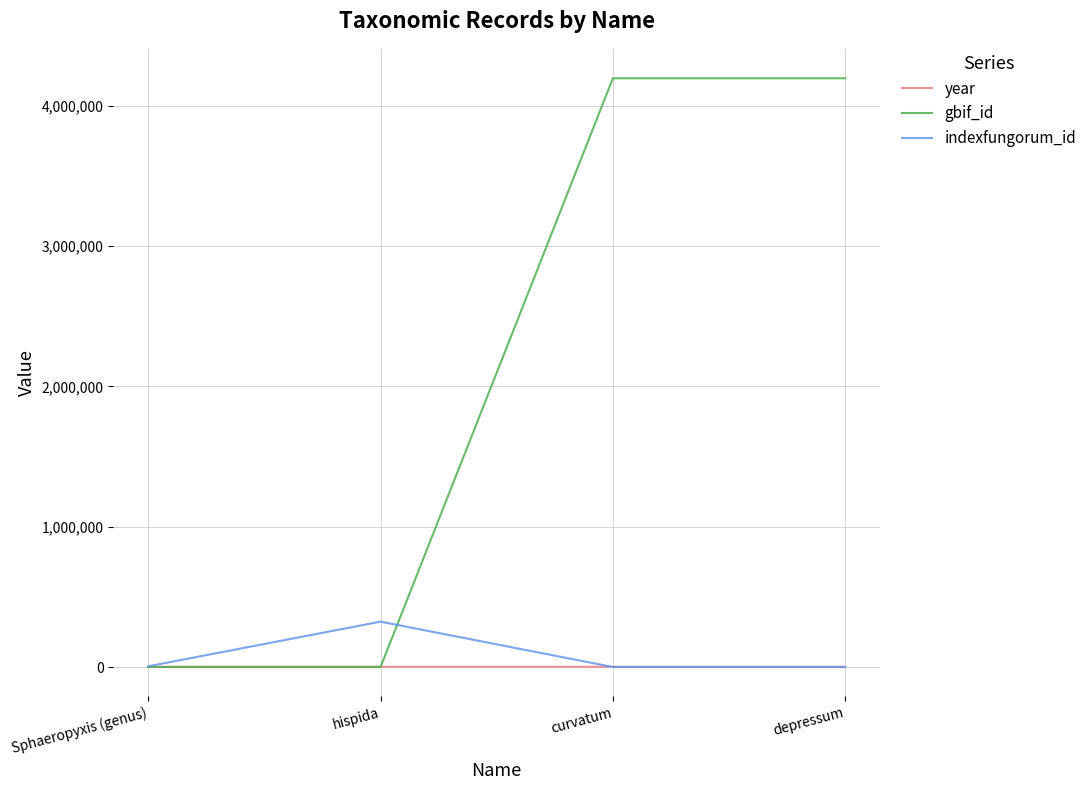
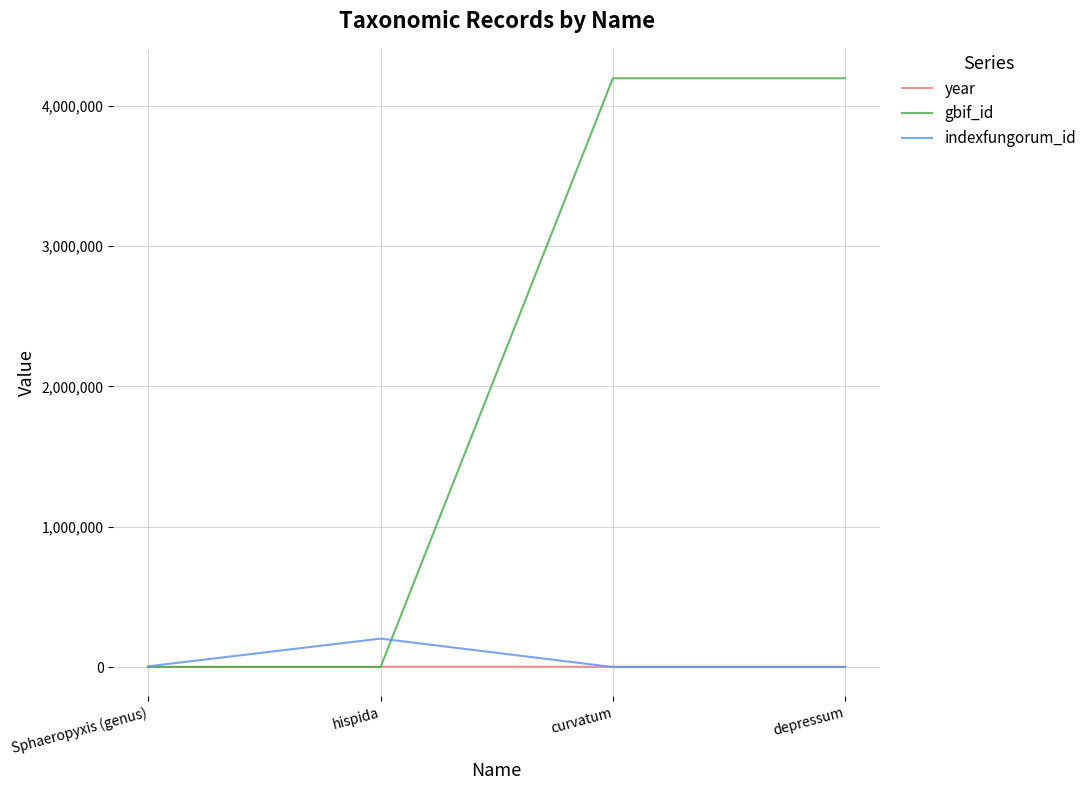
indexfungorum_id, hispida: 320,000 -> 200,000
